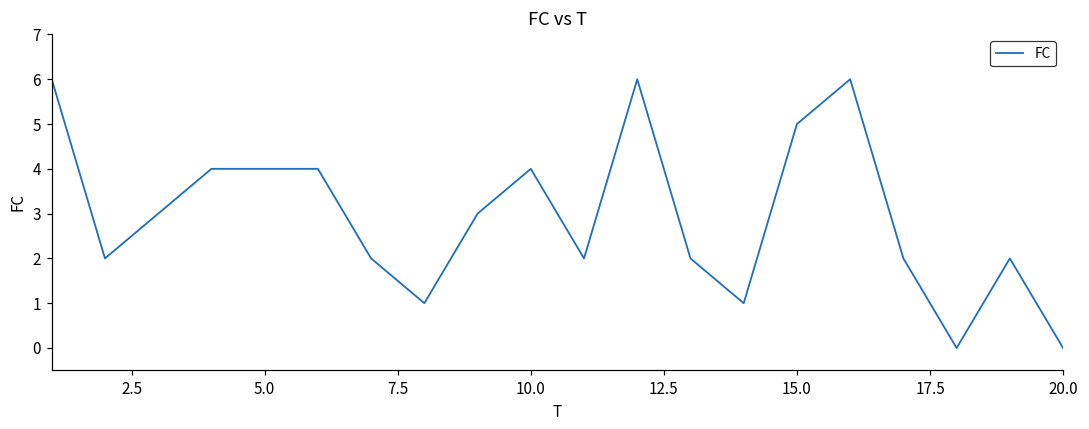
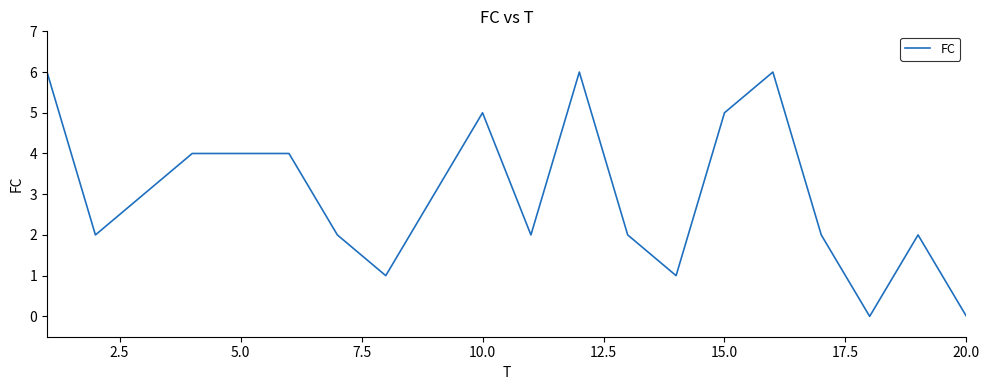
10.0: 4 -> 5
